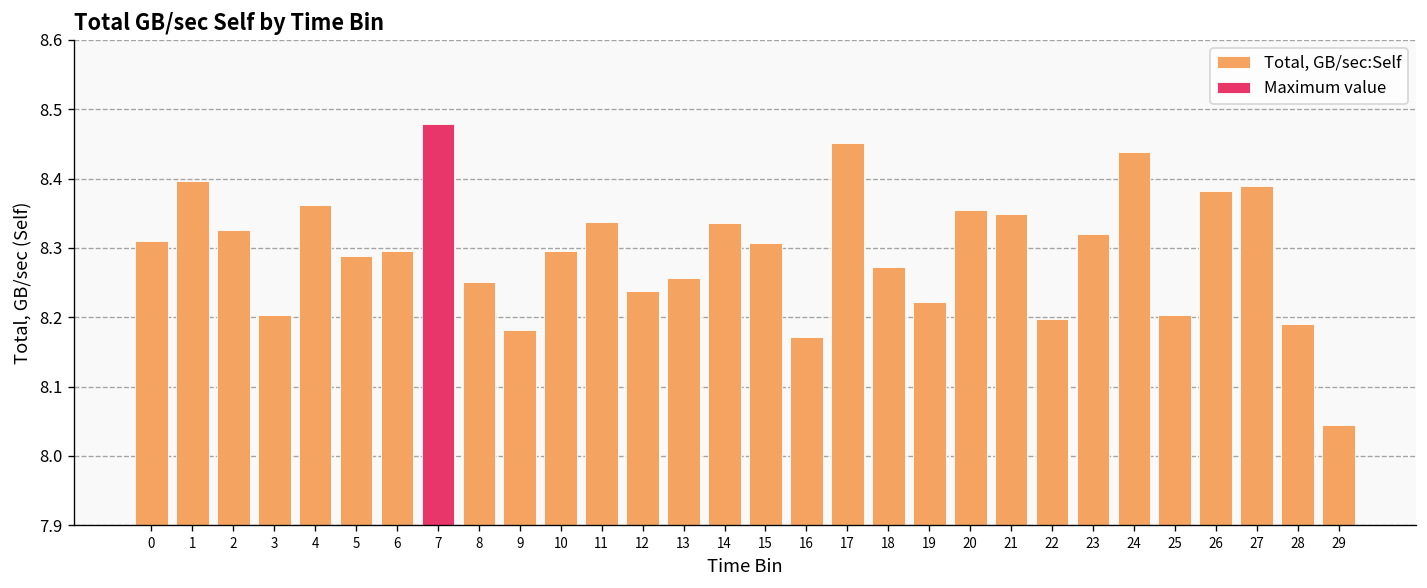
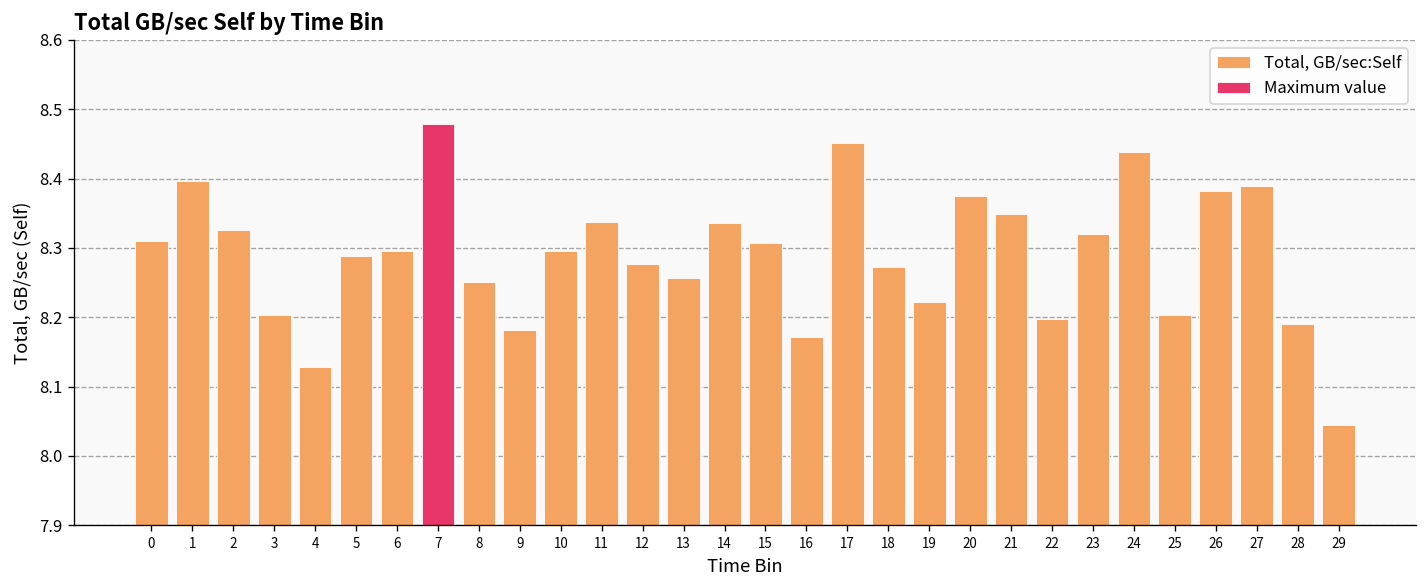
Total, GB/sec:Self, 4: 8.36 -> 8.13
Total, GB/sec:Self, 12: 8.24 -> 8.28
Total, GB/sec:Self, 20: 8.36 -> 8.38
